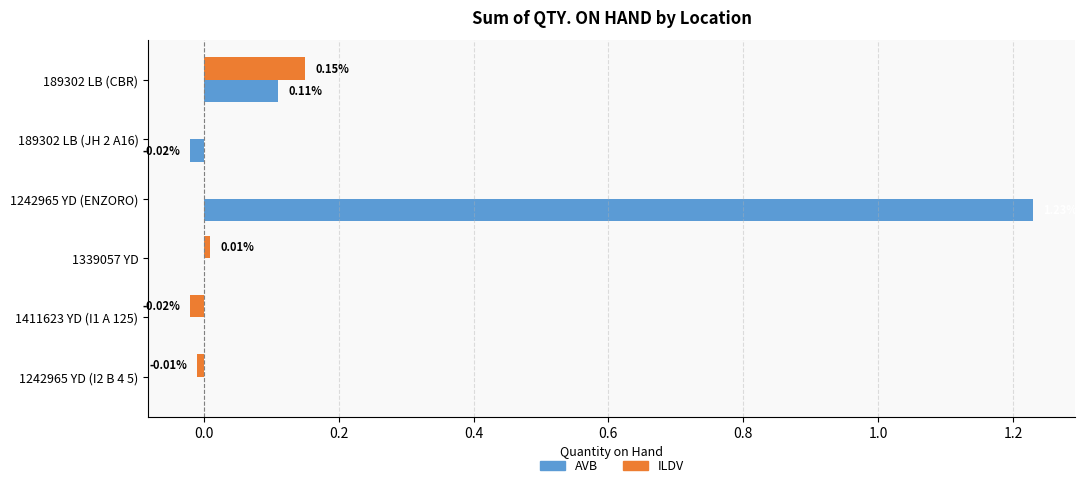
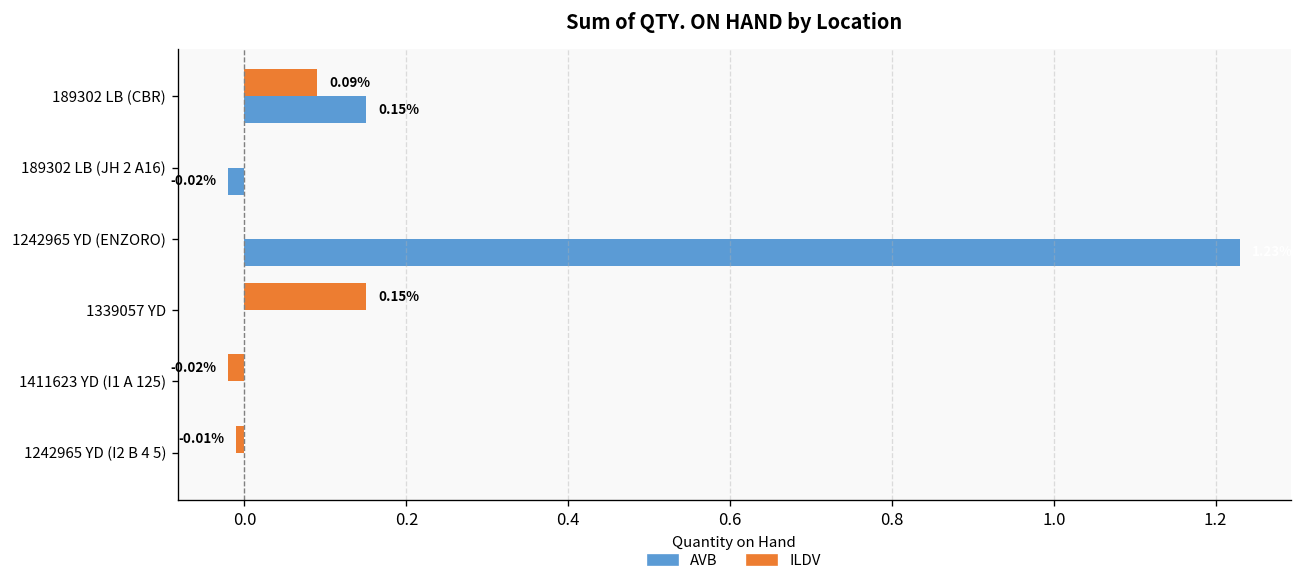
ILDV, 189302 LB (CBR): 0.15% -> 0.09%
AVB, 189302 LB (CBR): 0.11% -> 0.15%
ILDV, 1339057 YD: 0.01% -> 0.15%
